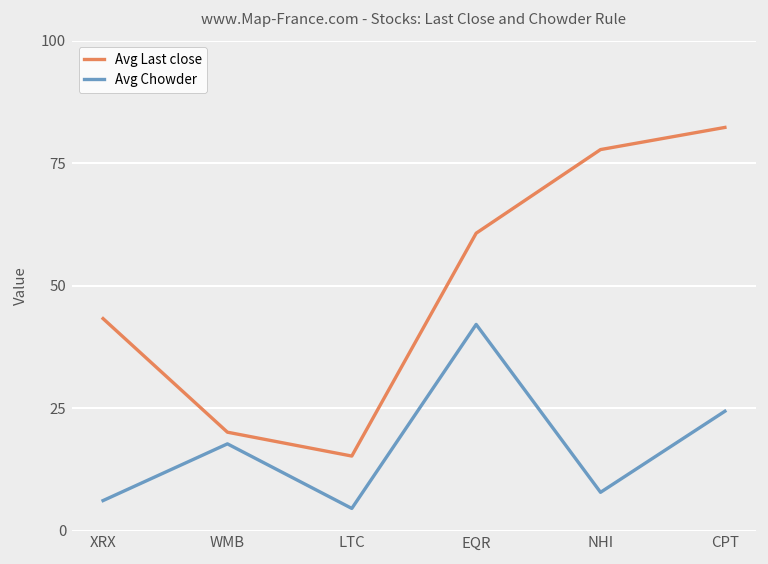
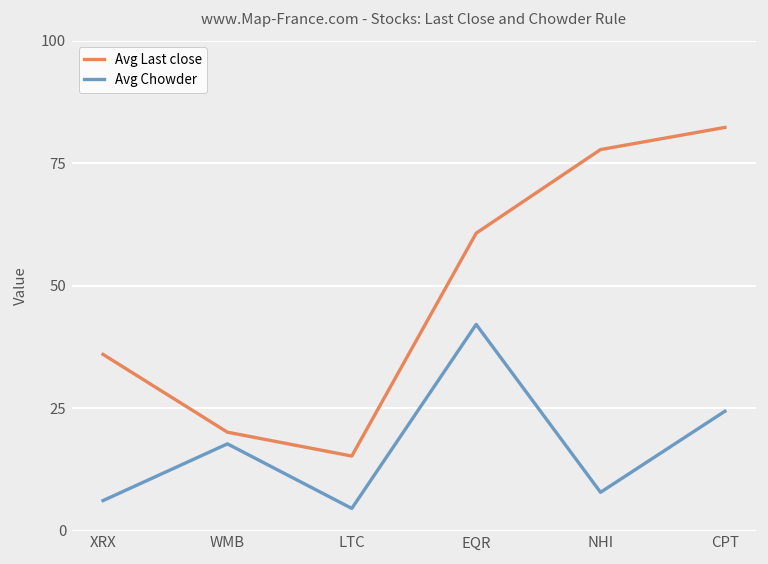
Avg Last close, XRX: 43 -> 36
